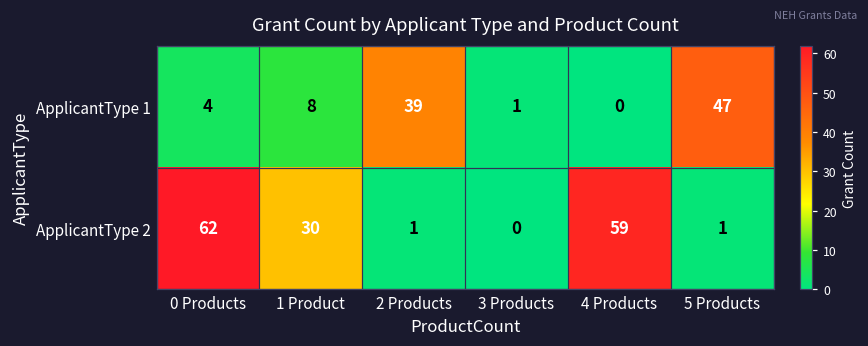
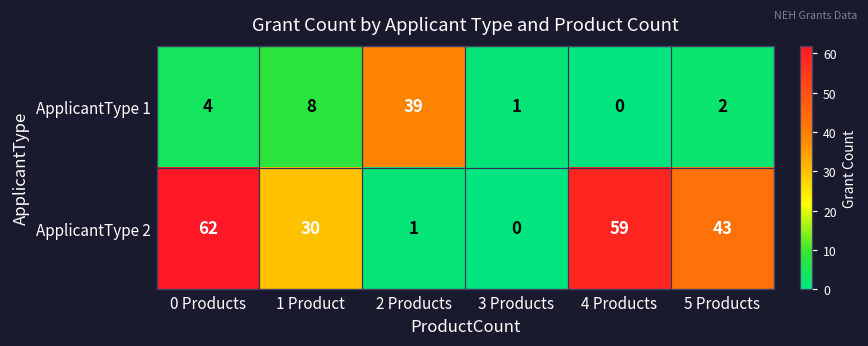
ApplicantType 1, 5 Products: 47 -> 2
ApplicantType 2, 5 Products: 1 -> 43
